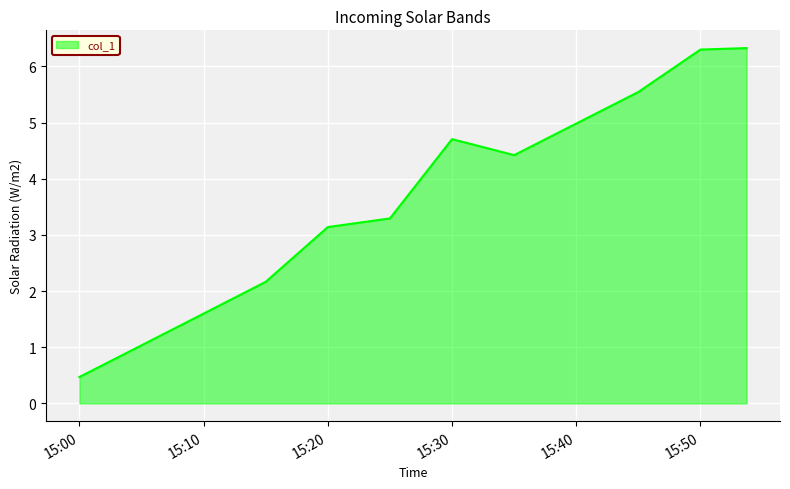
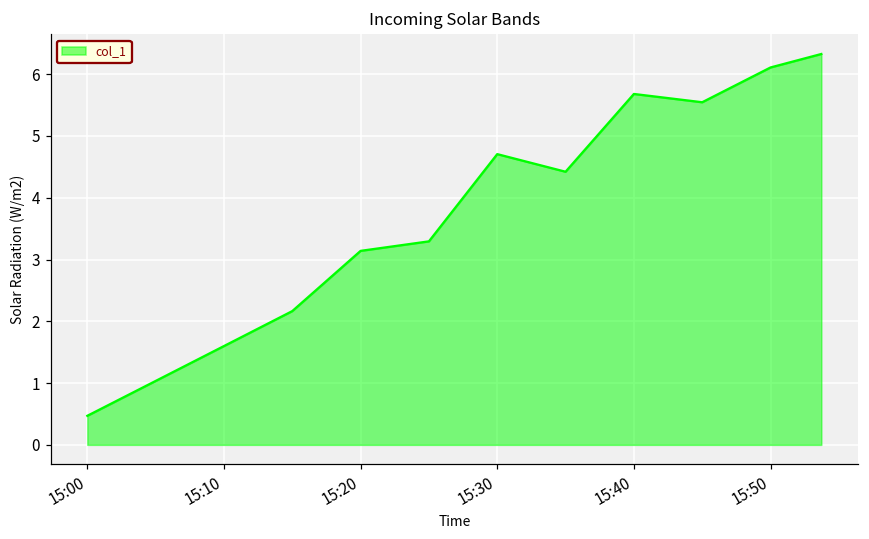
15:40: 5.0 -> 5.7
15:50: 6.3 -> 6.1
